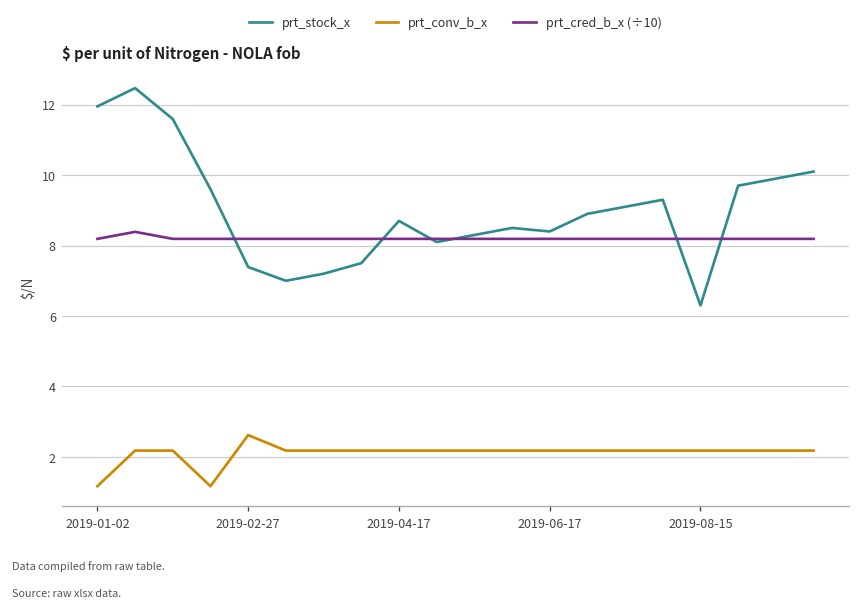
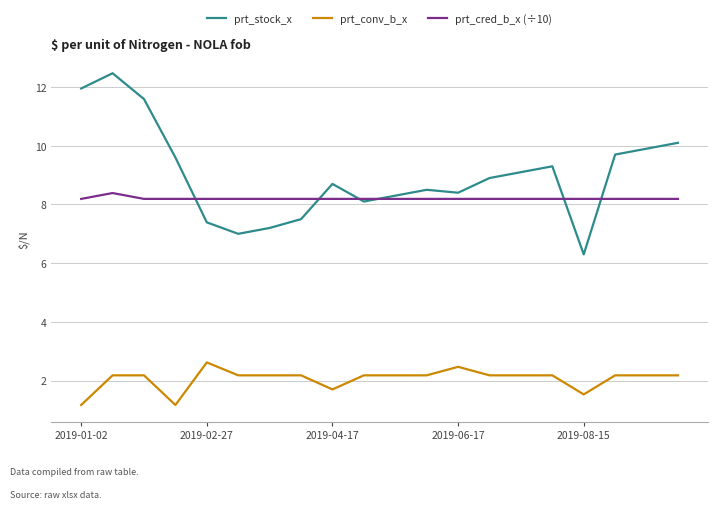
prt_conv_b_x, 2019-04-17: 2.2 -> 1.7
prt_conv_b_x, 2019-06-17: 2.2 -> 2.5
prt_conv_b_x, 2019-08-15: 2.2 -> 1.5
